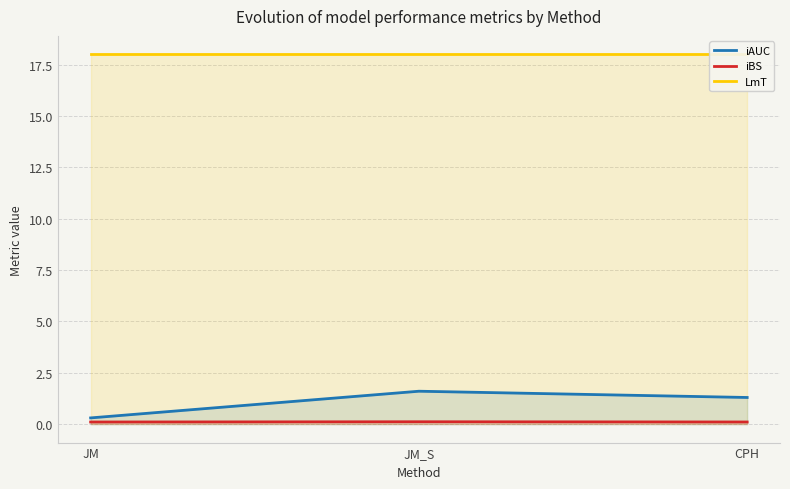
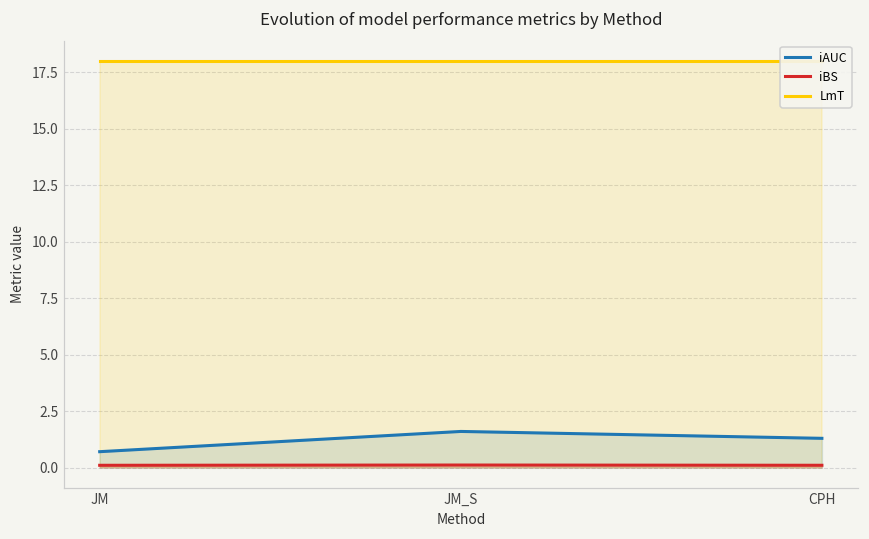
iAUC, JM: 0.3 -> 0.7
